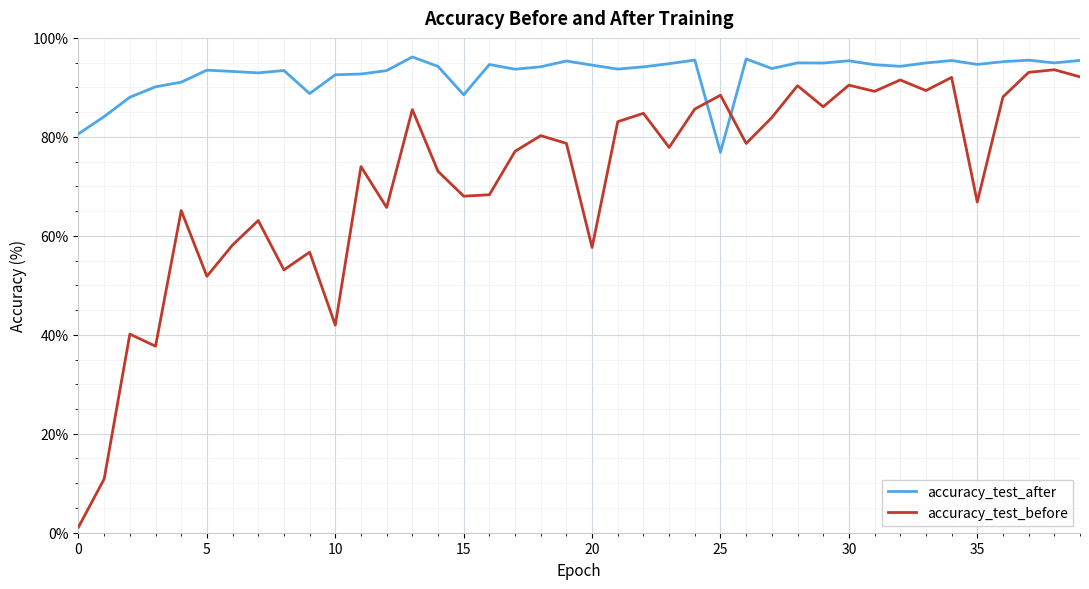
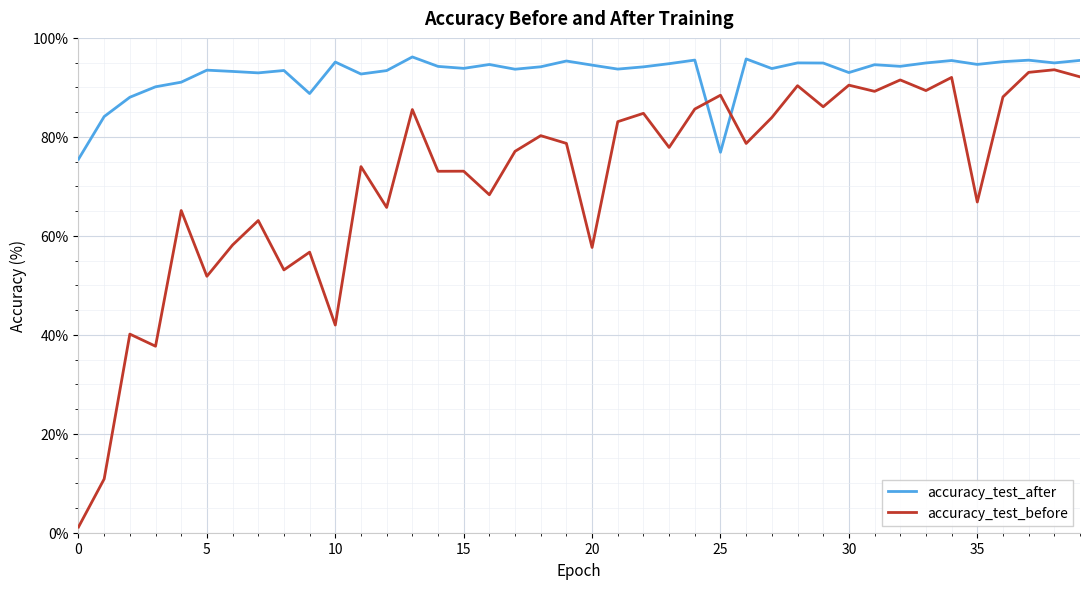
accuracy_test_after, 0: 81% -> 75%
accuracy_test_after, 10: 93% -> 95%
accuracy_test_after, 15: 88% -> 94%
accuracy_test_before, 15: 68% -> 73%
accuracy_test_after, 30: 95% -> 93%
